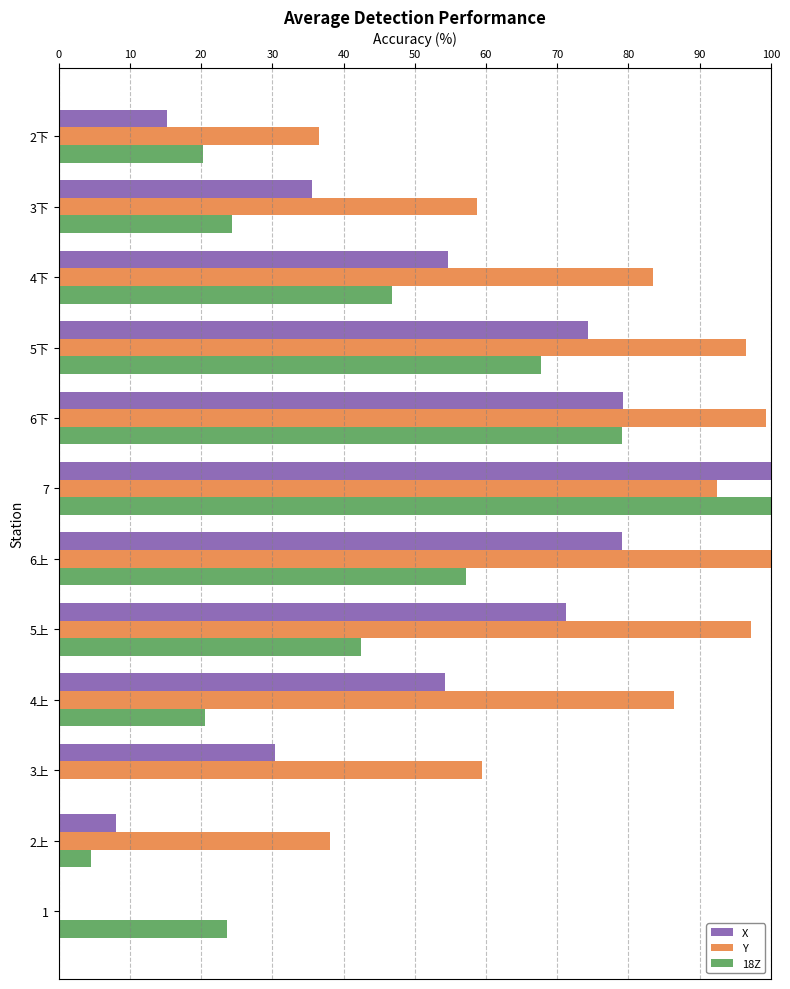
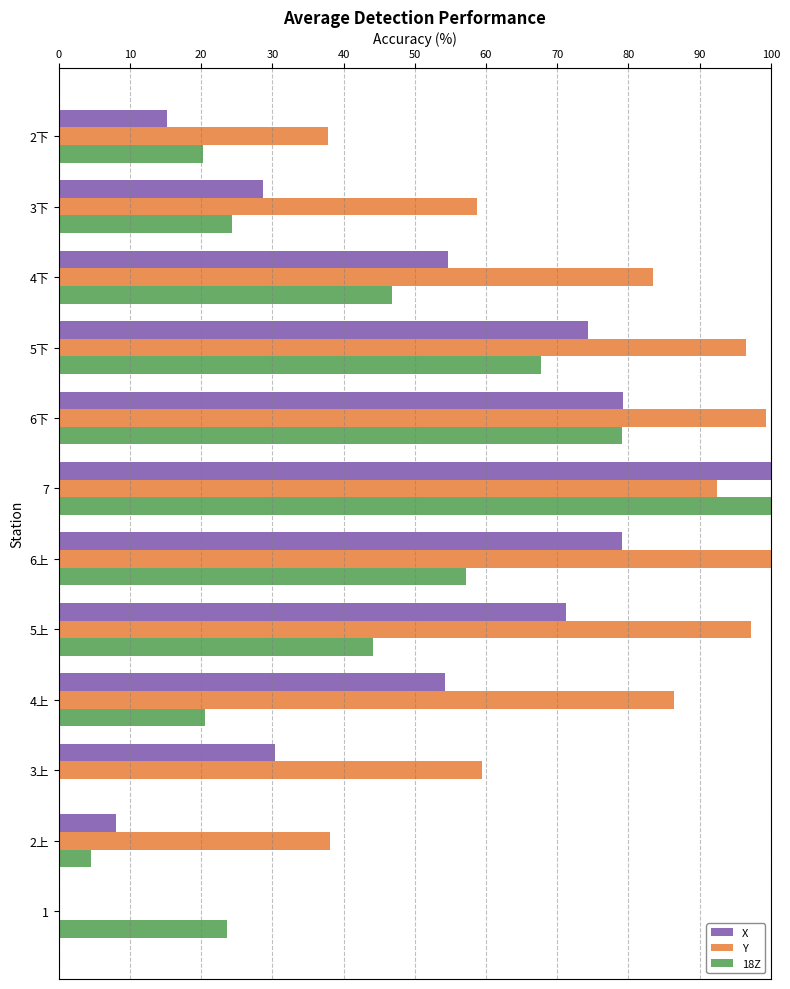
Y, 2下: 36 -> 38
X, 3下: 36 -> 29
18Z, 5上: 42 -> 44
